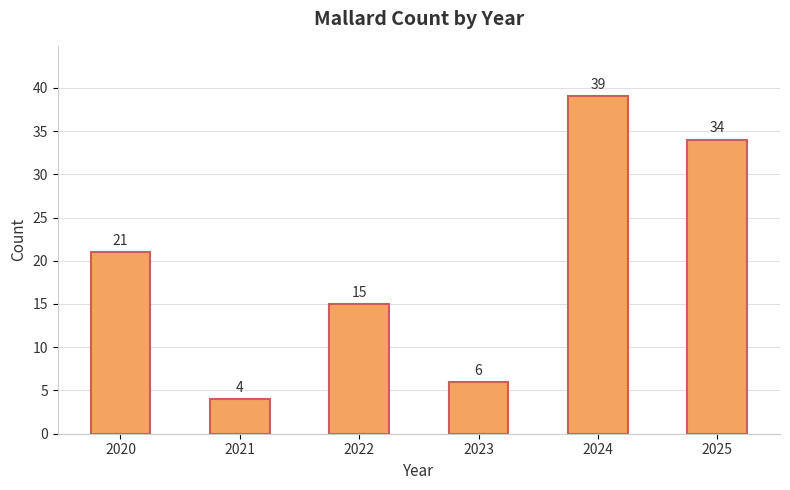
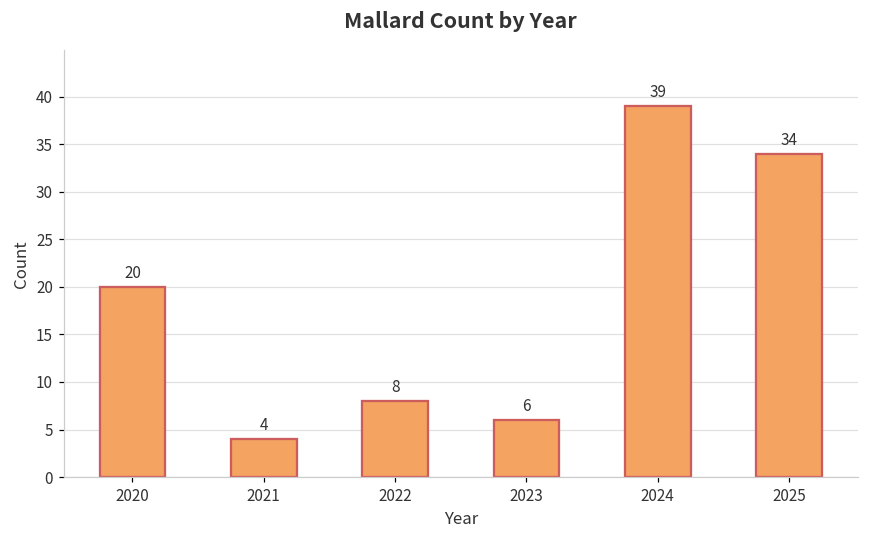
2020: 21 -> 20
2022: 15 -> 8
